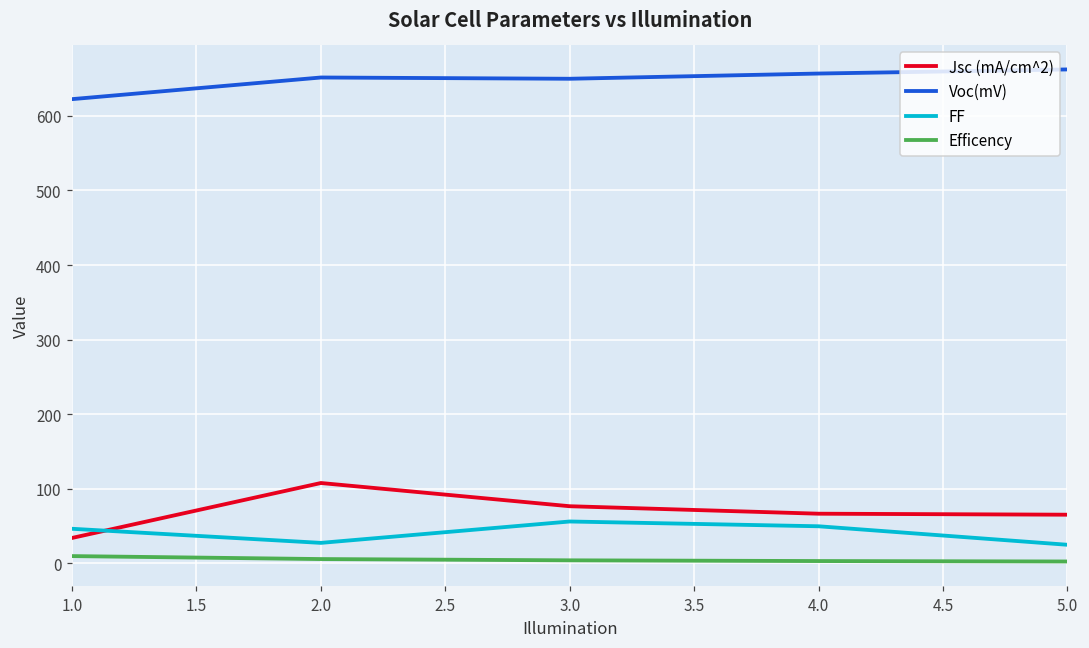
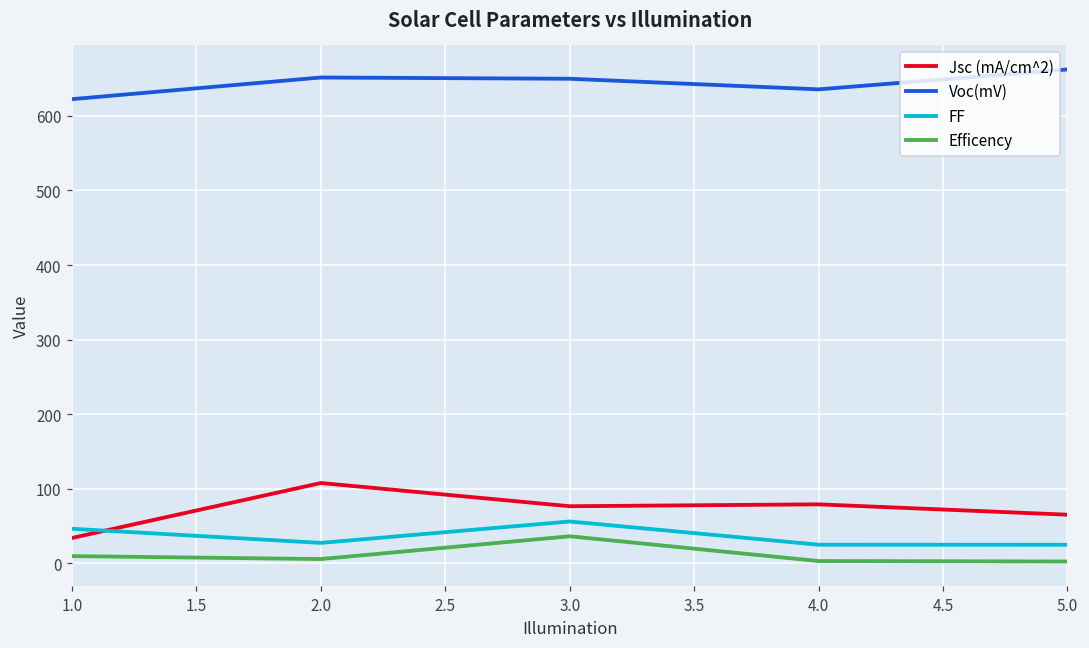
Efficency, 3.0: 0 -> 40
Jsc (mA/cm^2), 4.0: 70 -> 80
Voc(mV), 4.0: 660 -> 640
FF, 4.0: 50 -> 30
